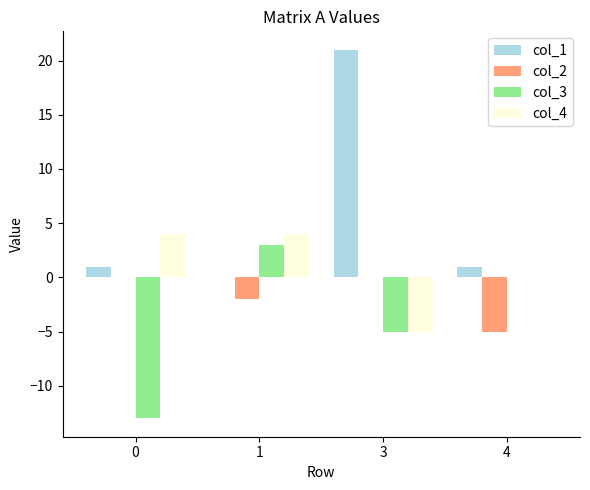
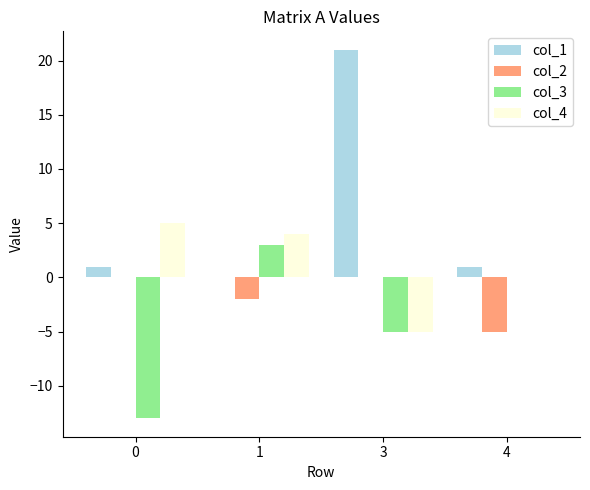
col_4, 0: 4 -> 5
